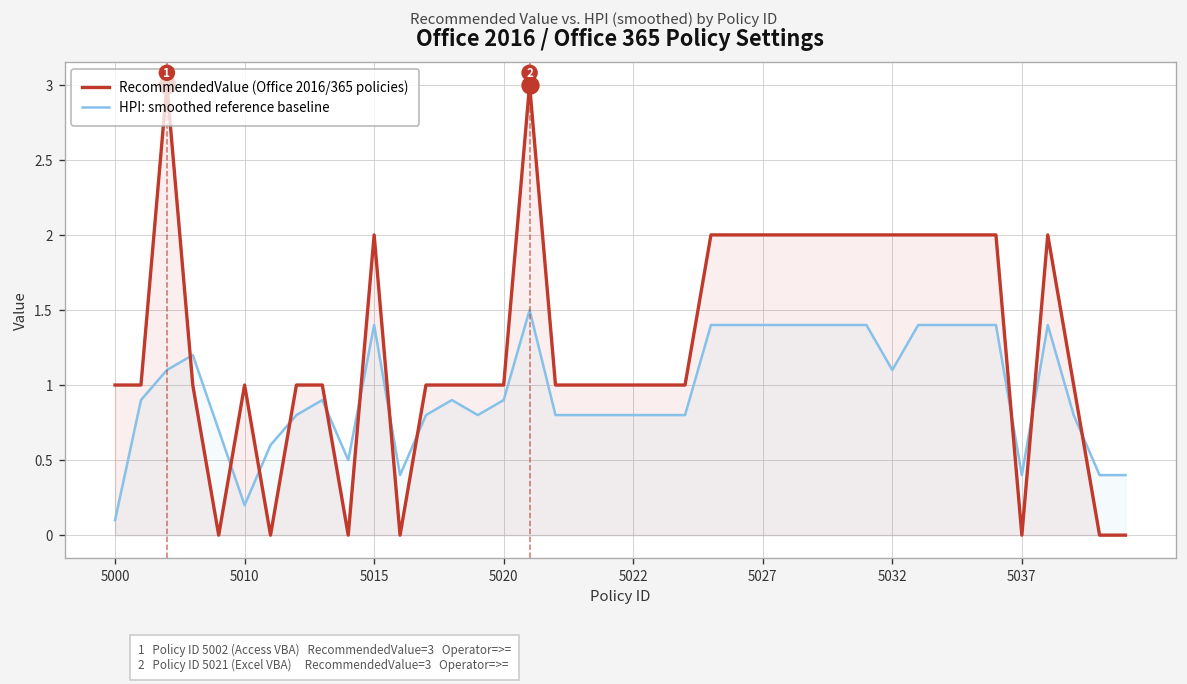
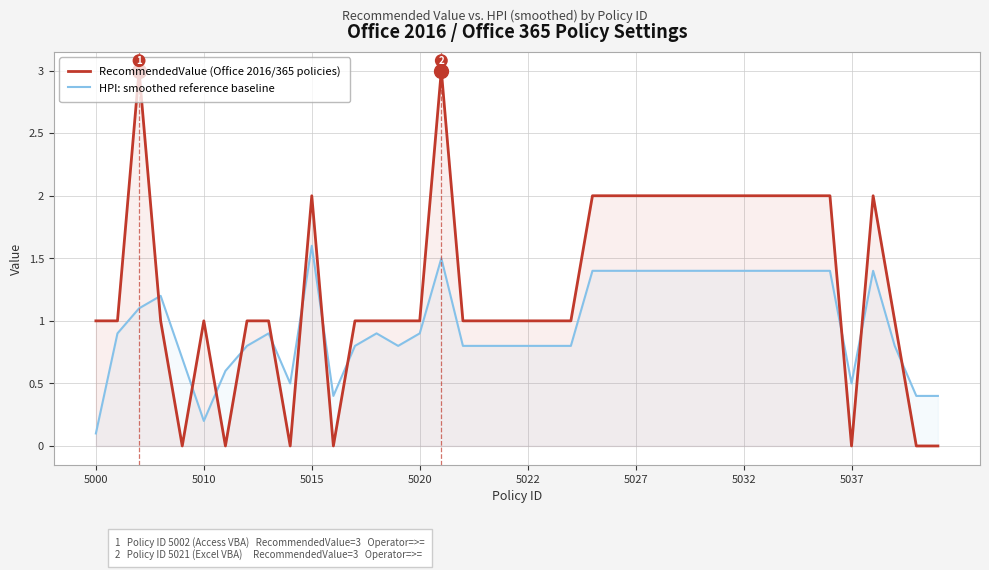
HPI: smoothed reference baseline, 5015: 1.4 -> 1.6
HPI: smoothed reference baseline, 5032: 1.1 -> 1.4
HPI: smoothed reference baseline, 5037: 0.4 -> 0.5
